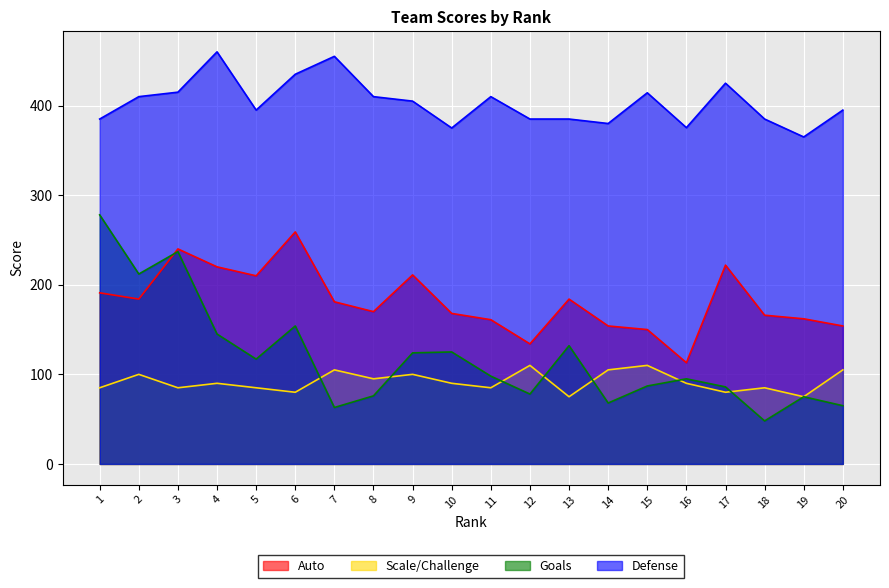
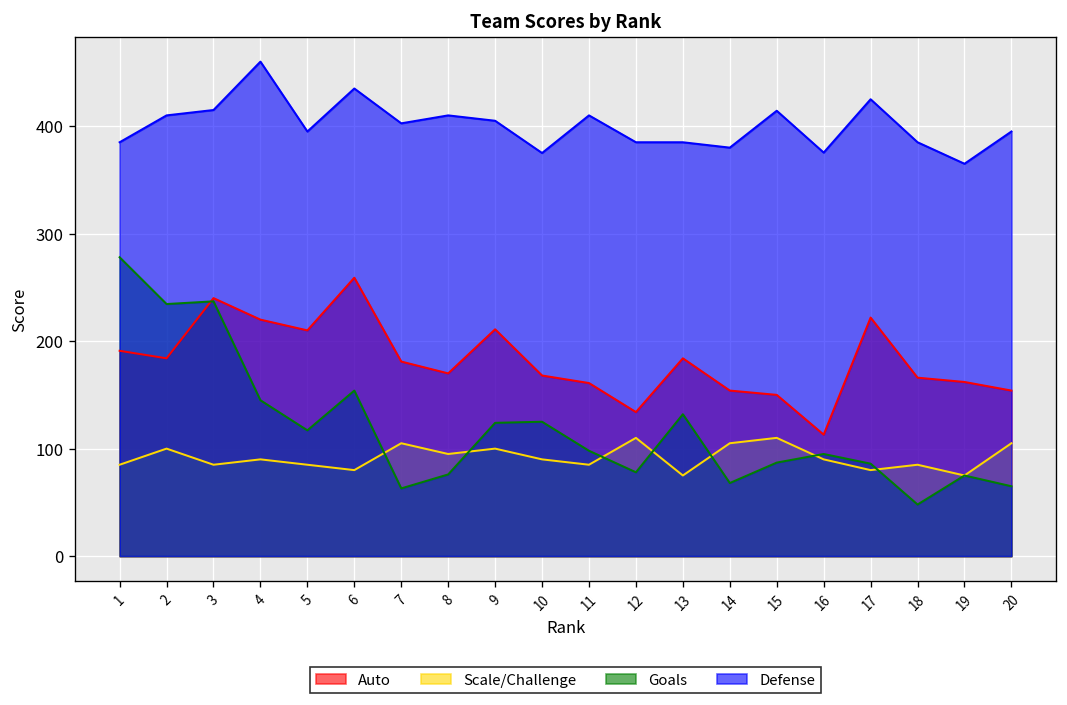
Goals, 2: 210 -> 230
Defense, 7: 460 -> 400
